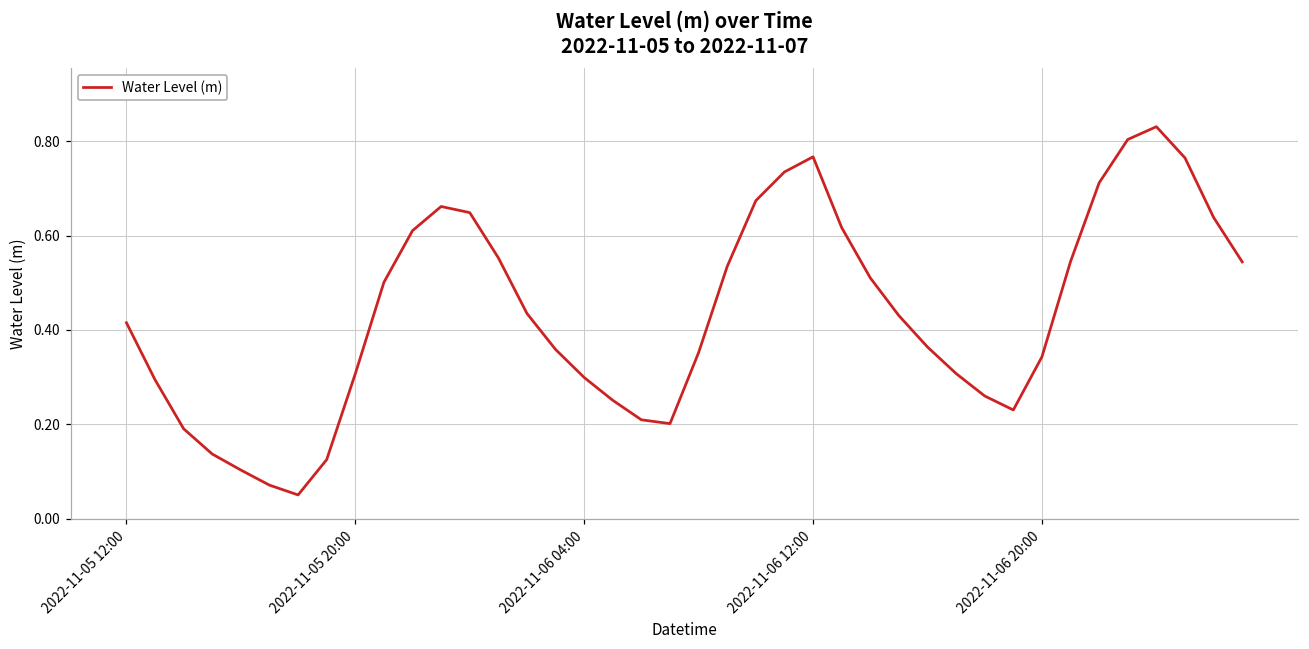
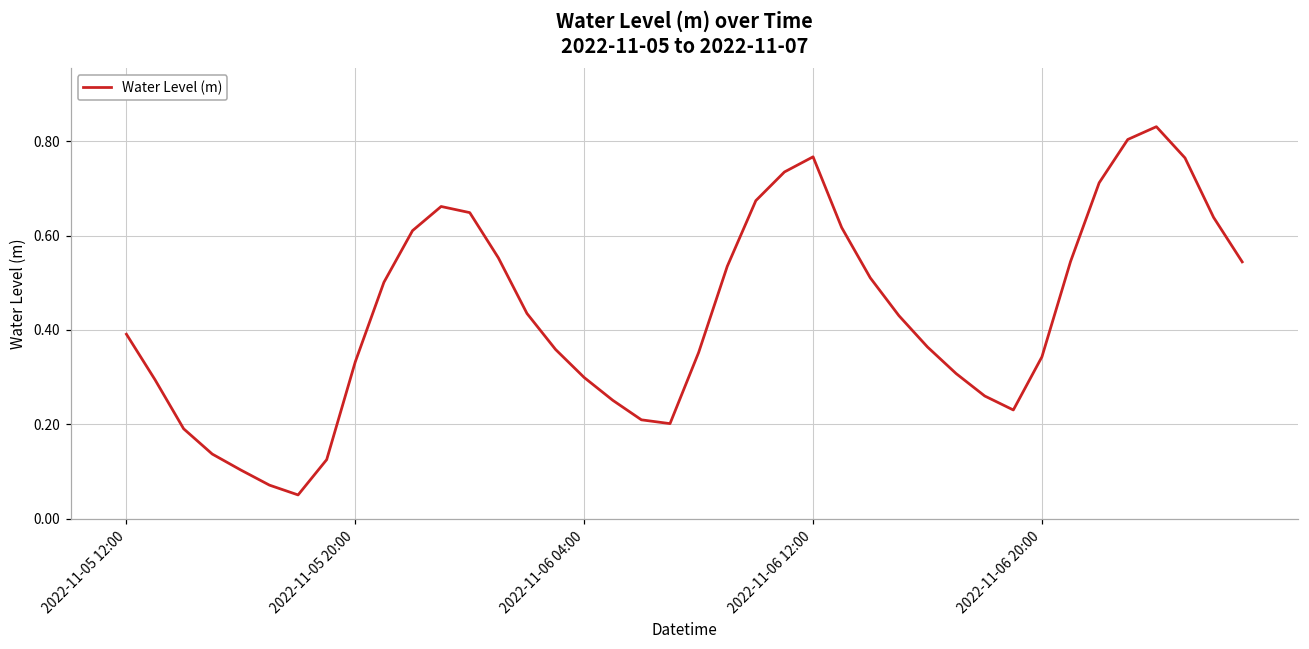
2022-11-05 12:00: 0.42 -> 0.39
2022-11-05 20:00: 0.31 -> 0.33
